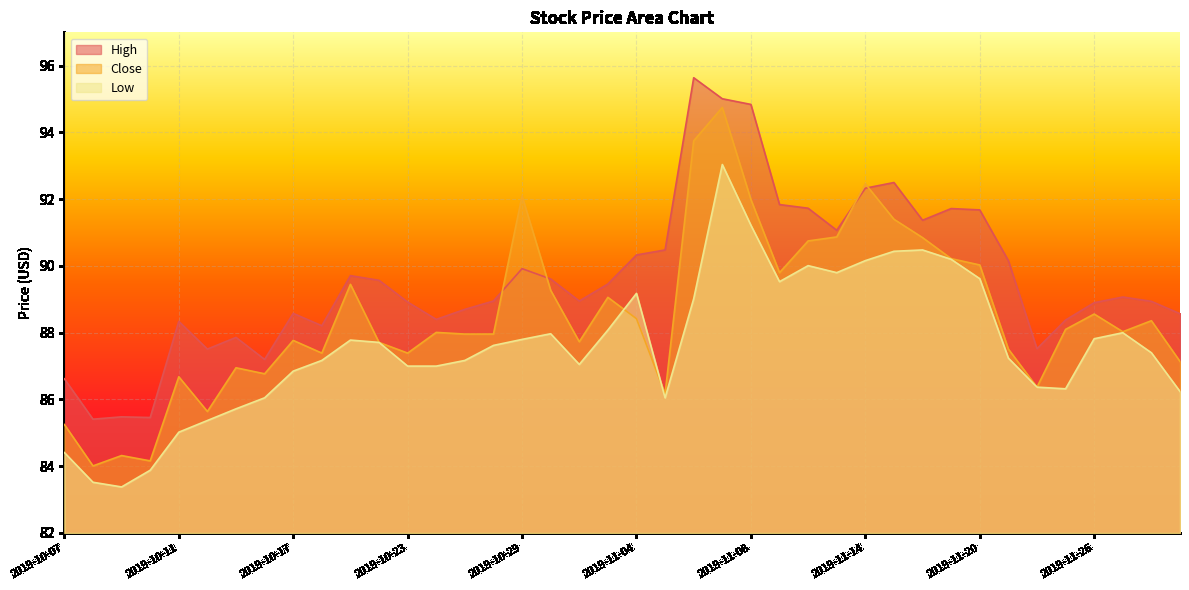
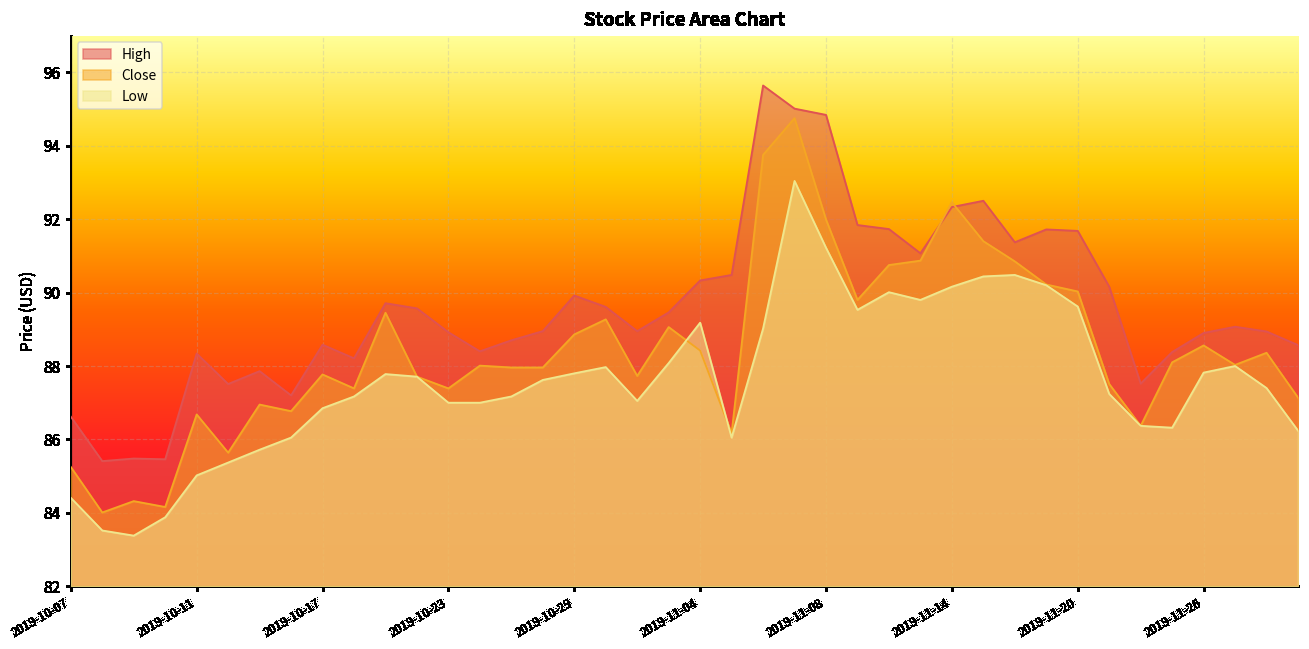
Close, 2019-10-29: 92.1 -> 88.9
